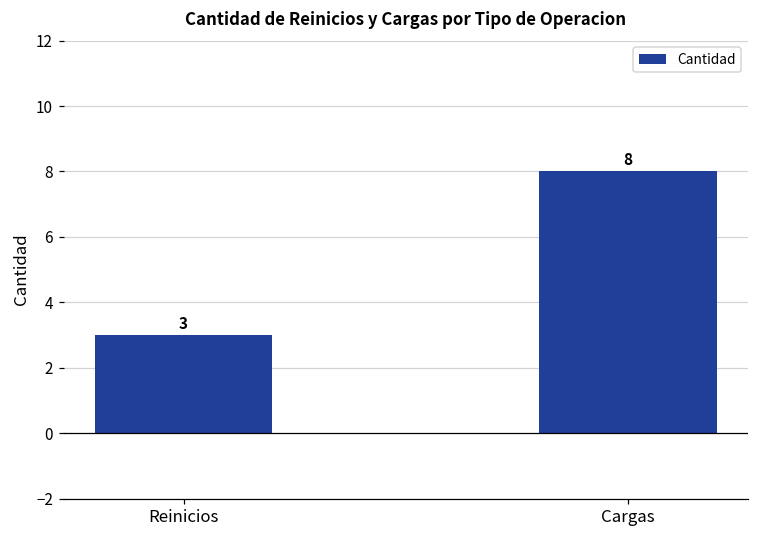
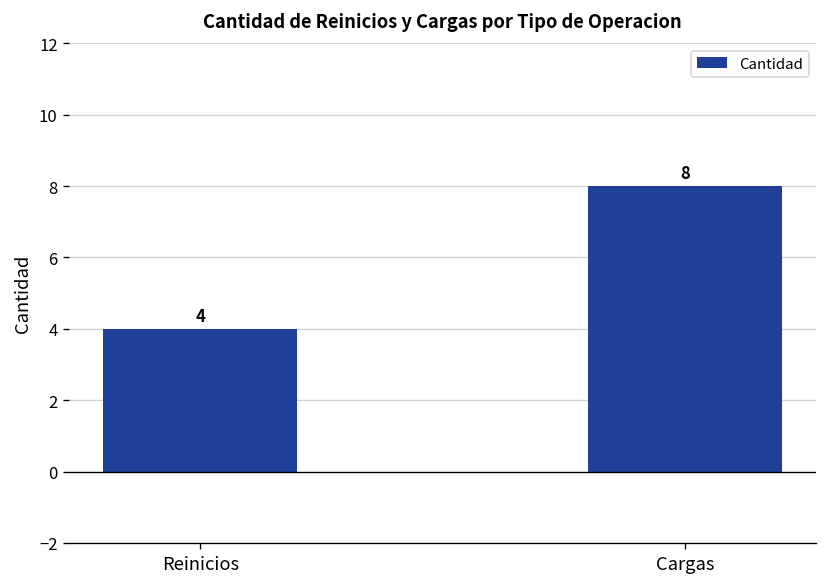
Reinicios: 3 -> 4
